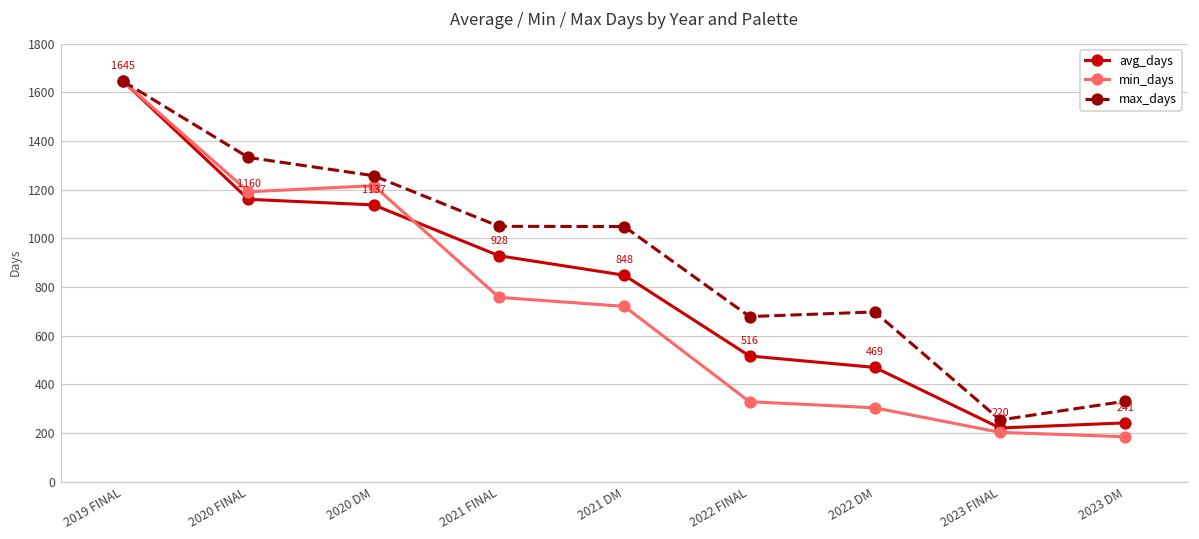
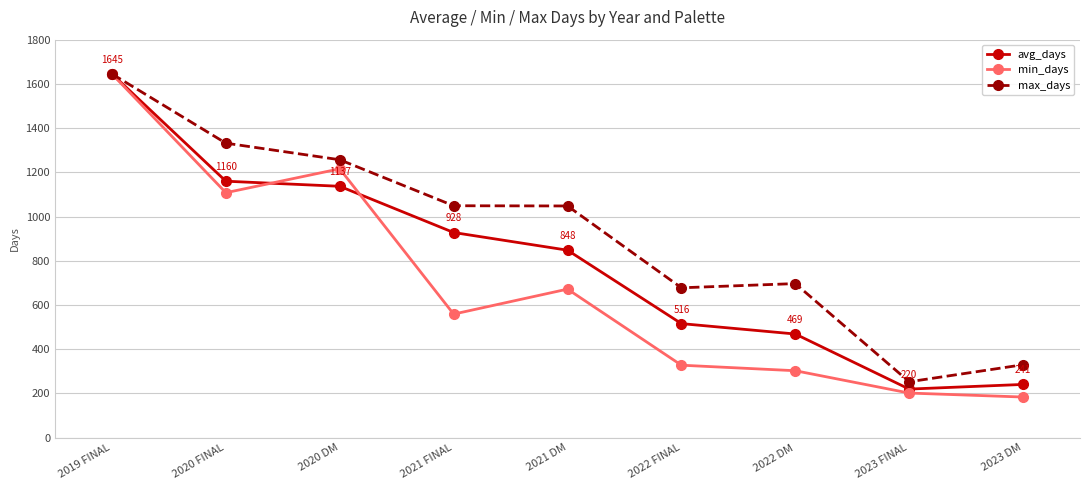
min_days, 2020 FINAL: 1190 -> 1110
min_days, 2021 FINAL: 760 -> 560
min_days, 2021 DM: 720 -> 670
